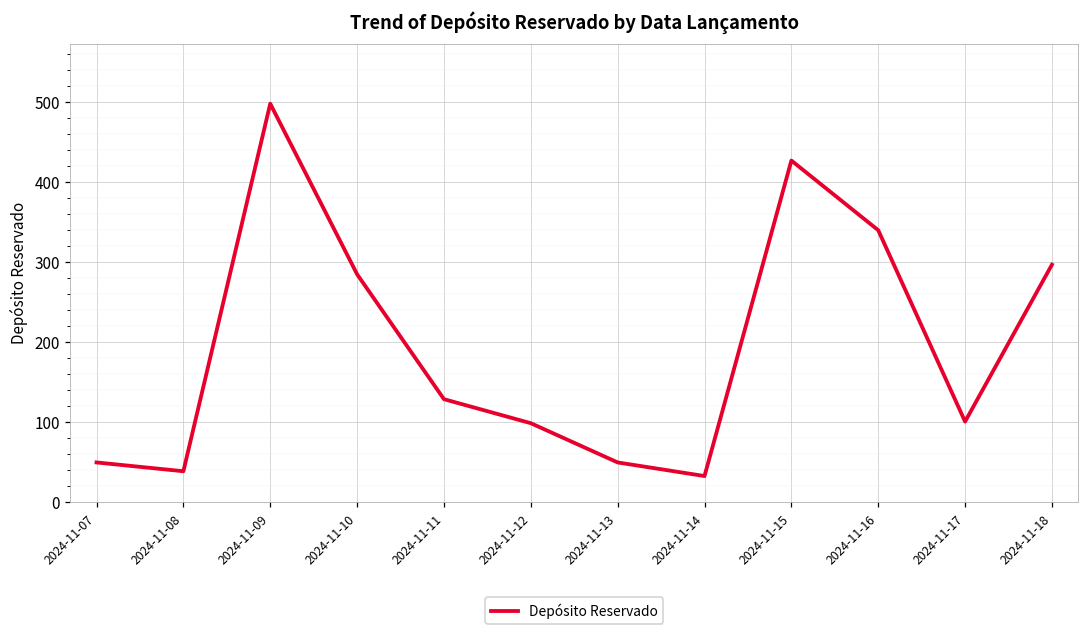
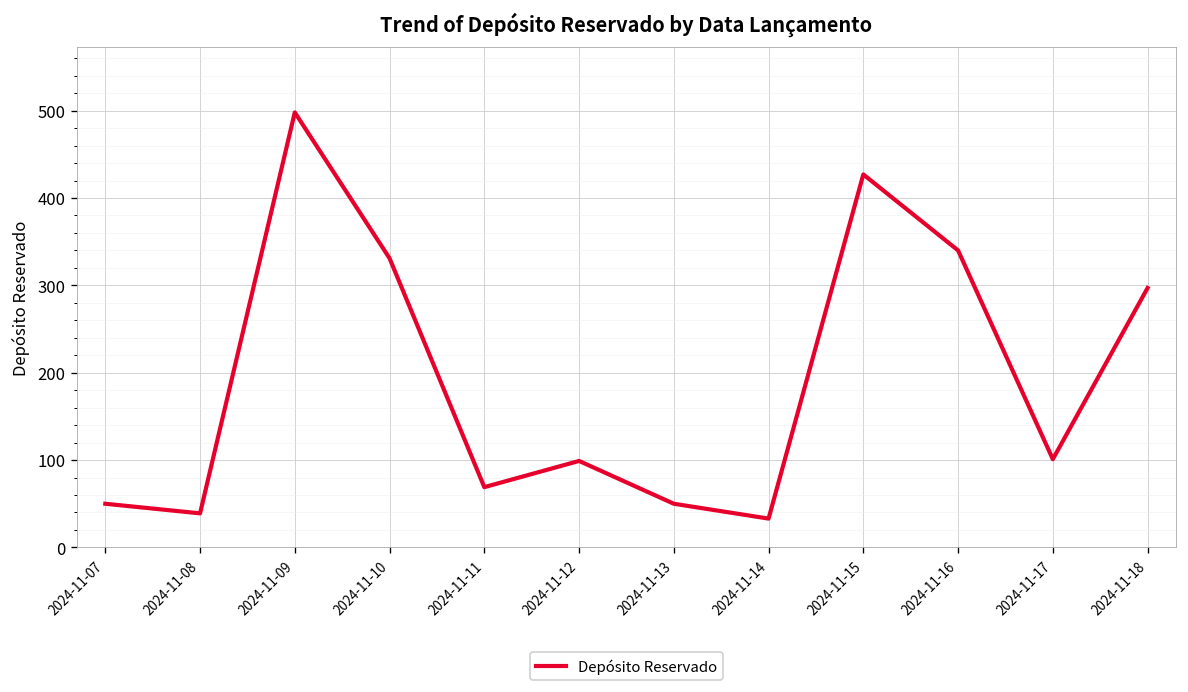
2024-11-10: 290 -> 330
2024-11-11: 130 -> 70
